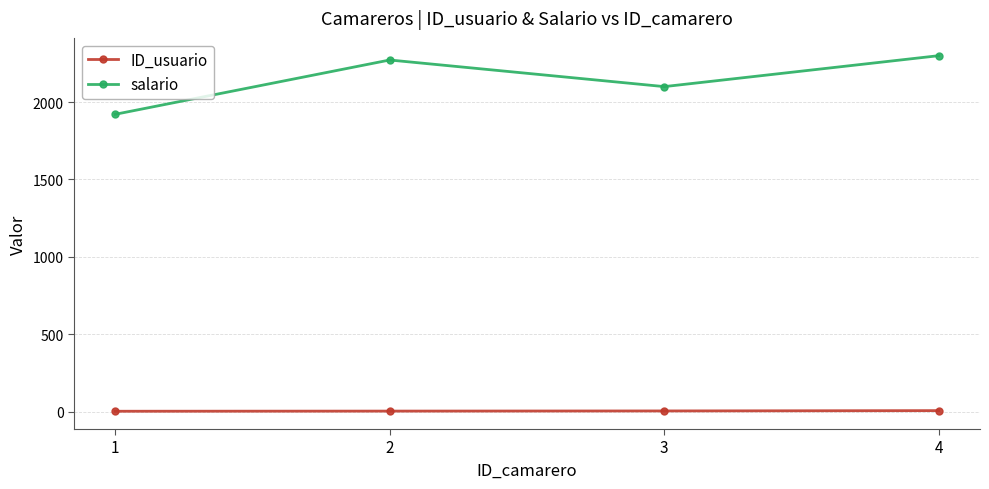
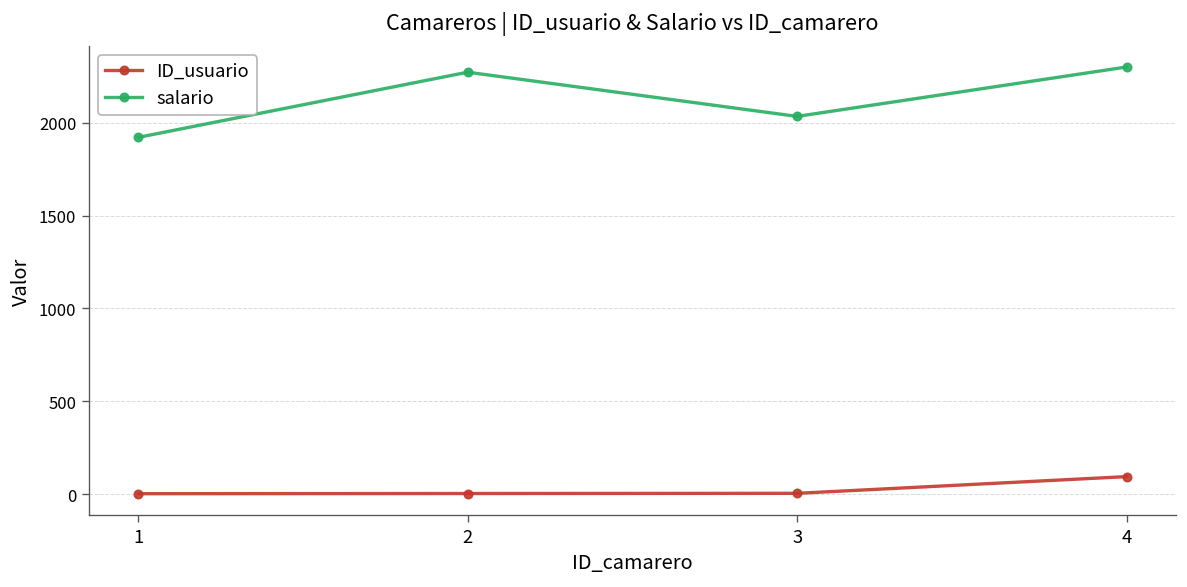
salario, 3: 2100 -> 2030
ID_usuario, 4: 10 -> 90
